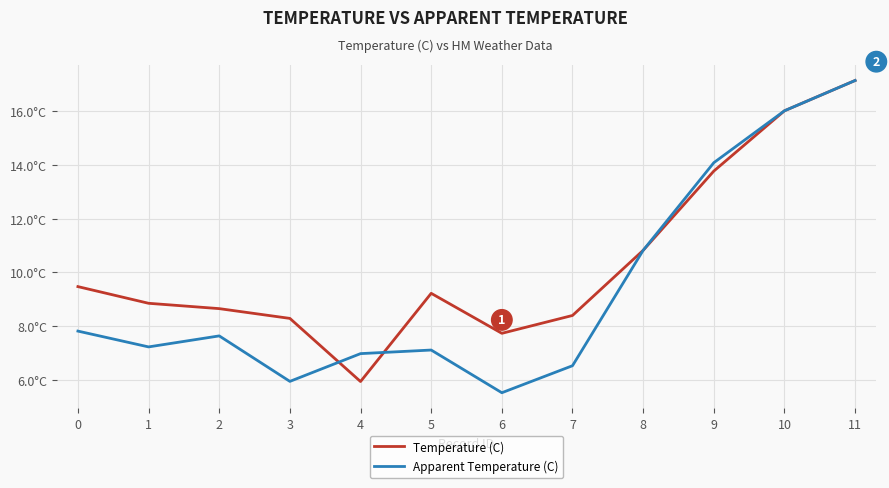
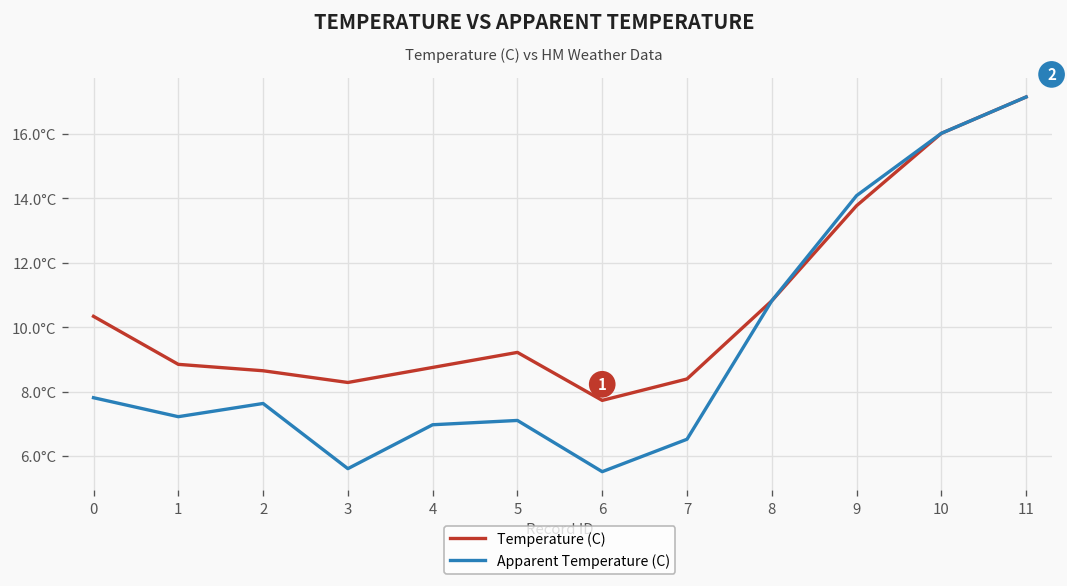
Temperature (C), 0: 9.5°C -> 10.3°C
Apparent Temperature (C), 3: 5.9°C -> 5.6°C
Temperature (C), 4: 5.9°C -> 8.8°C
